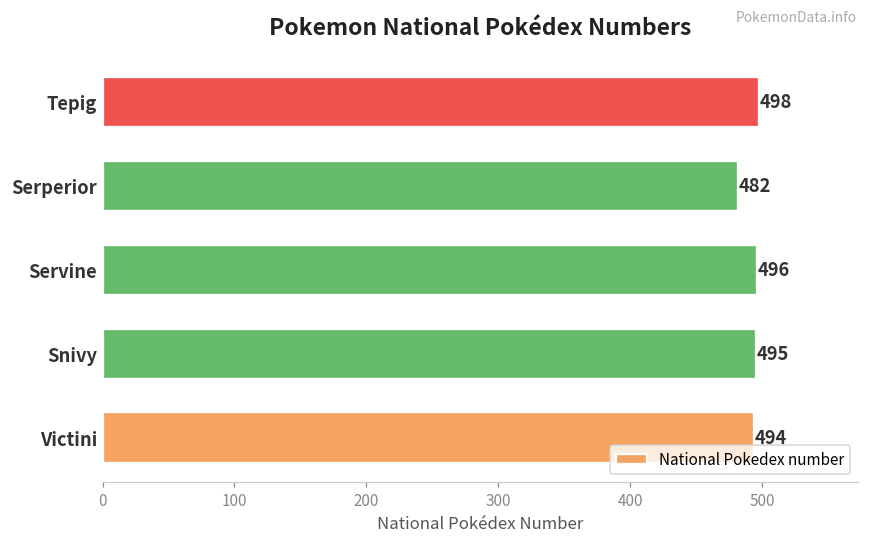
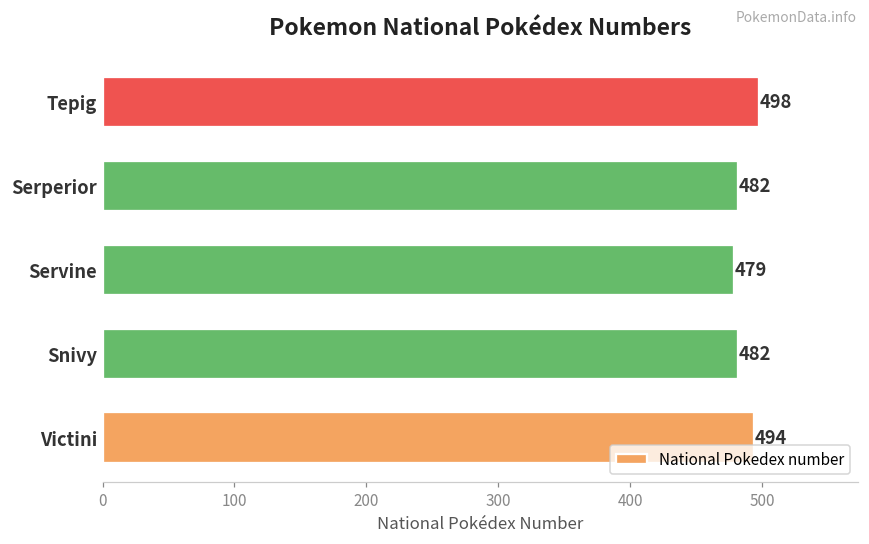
Servine: 496 -> 479
Snivy: 495 -> 482
